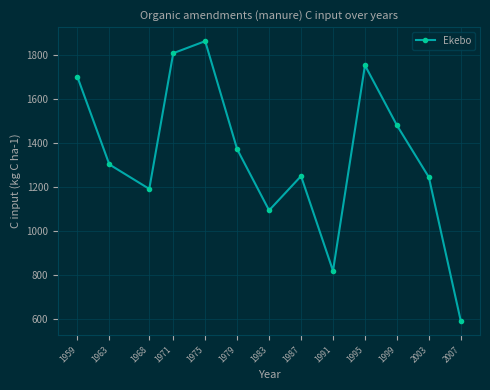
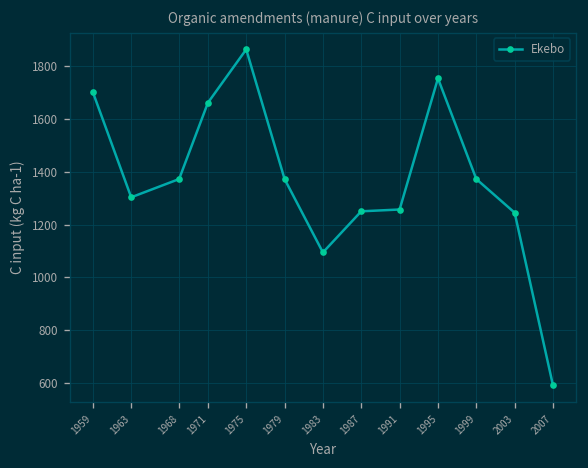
1968: 1190 -> 1370
1971: 1810 -> 1660
1991: 820 -> 1260
1999: 1480 -> 1370
